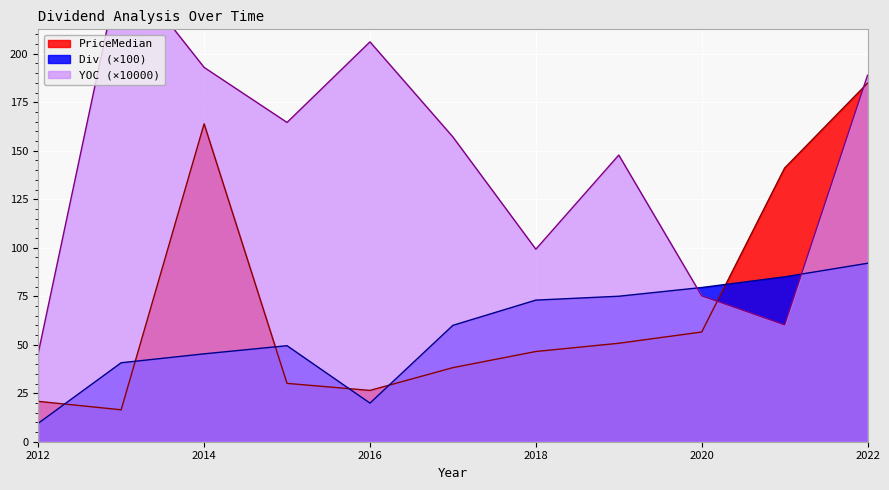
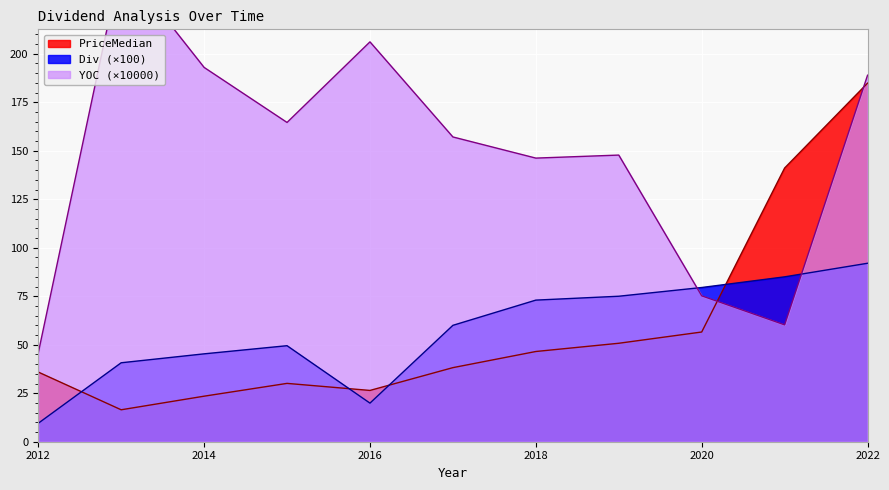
PriceMedian, 2012: 21 -> 36
PriceMedian, 2014: 164 -> 23
YOC (×10000), 2018: 99 -> 146
